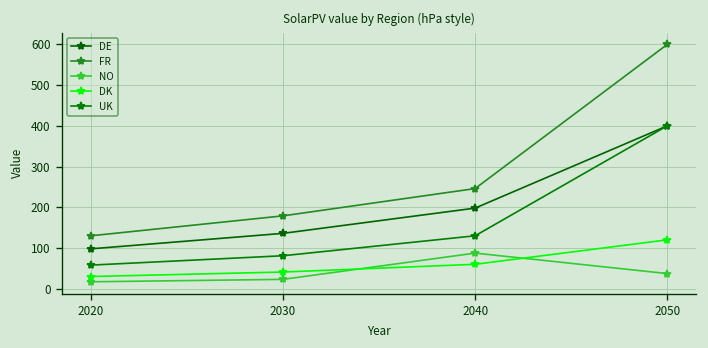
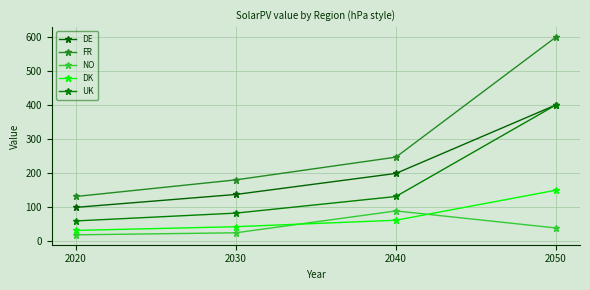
DK, 2050: 120 -> 150
